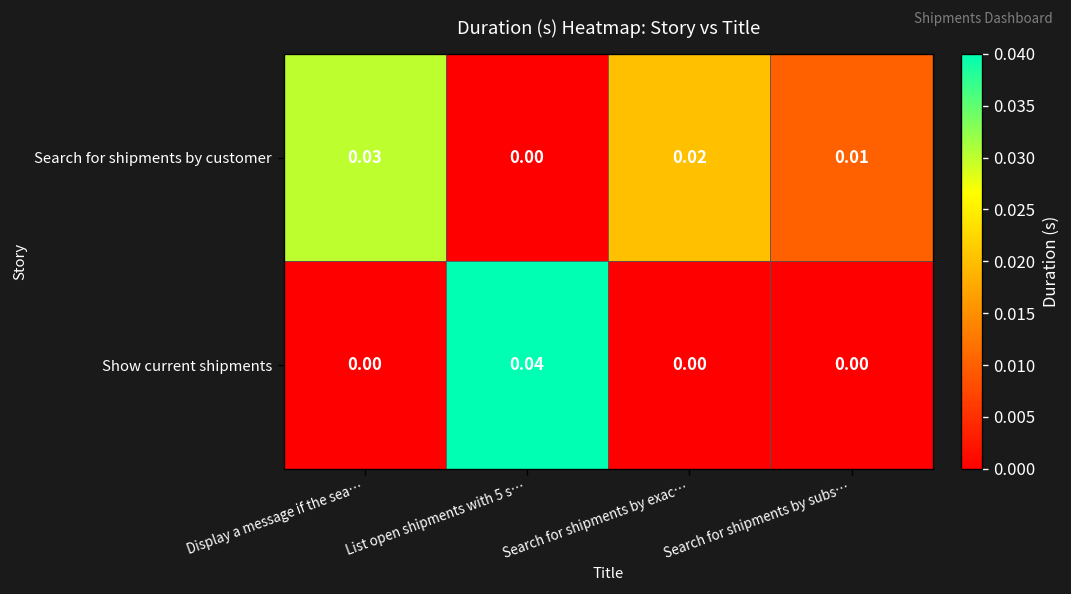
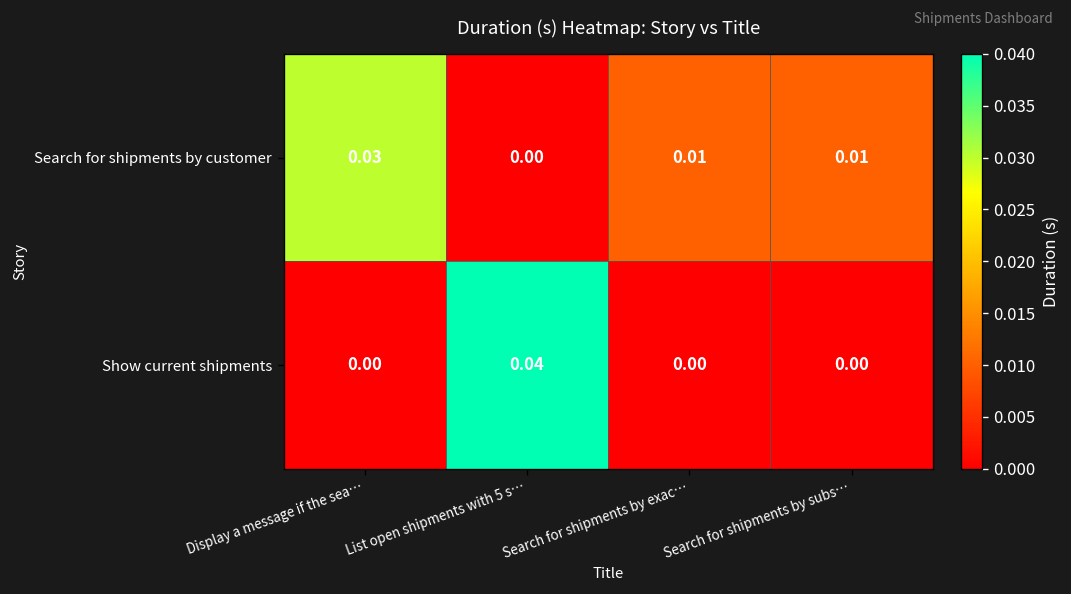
Search for shipments by customer, Search for shipments by exac…: 0.02 -> 0.01
